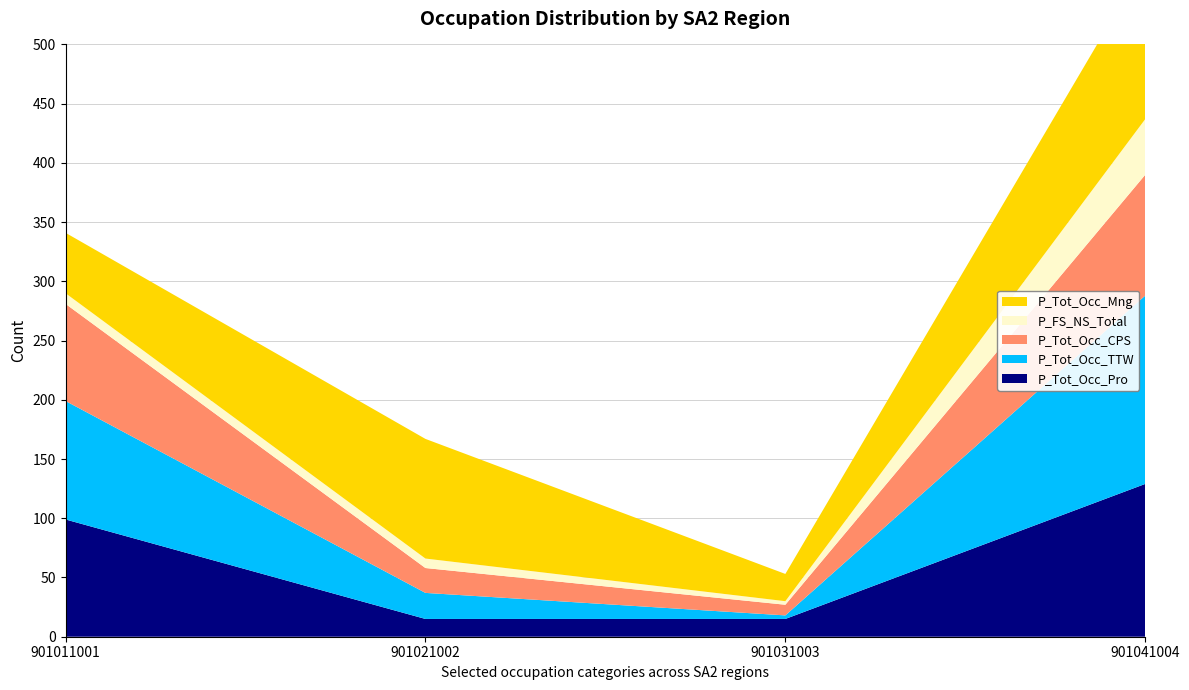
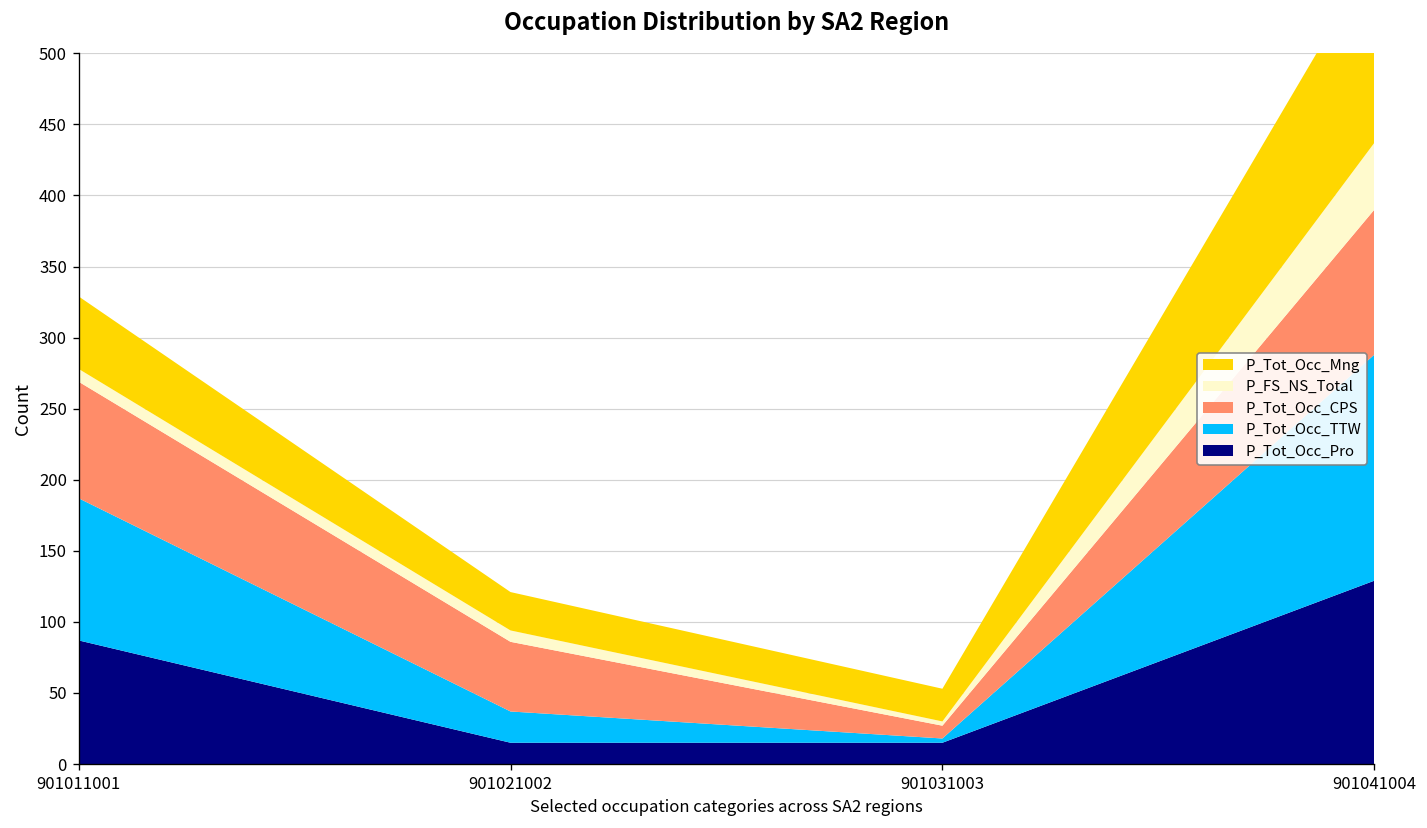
P_Tot_Occ_Pro, 901011001: 99 -> 87
P_Tot_Occ_CPS, 901021002: 21 -> 49
P_Tot_Occ_Mng, 901021002: 101 -> 27
